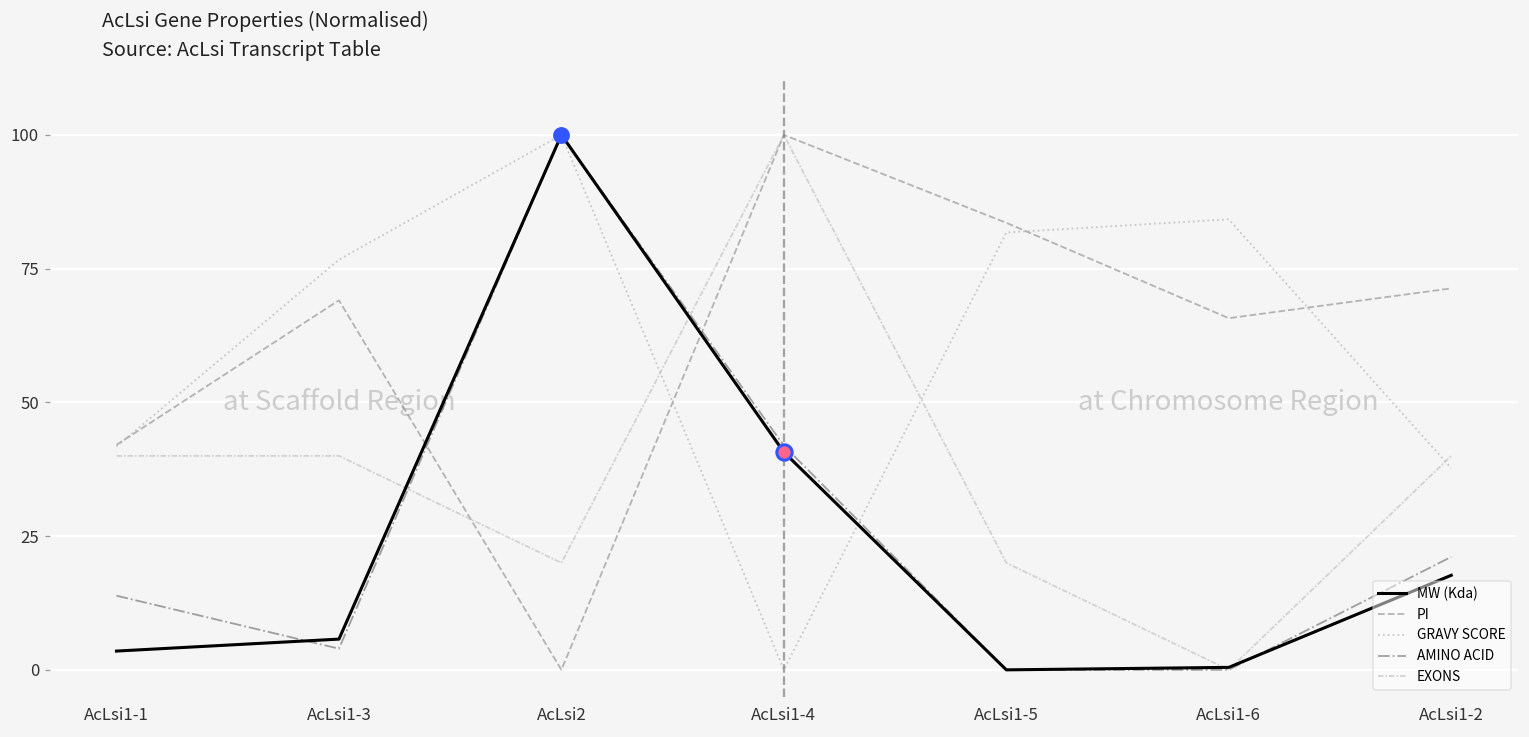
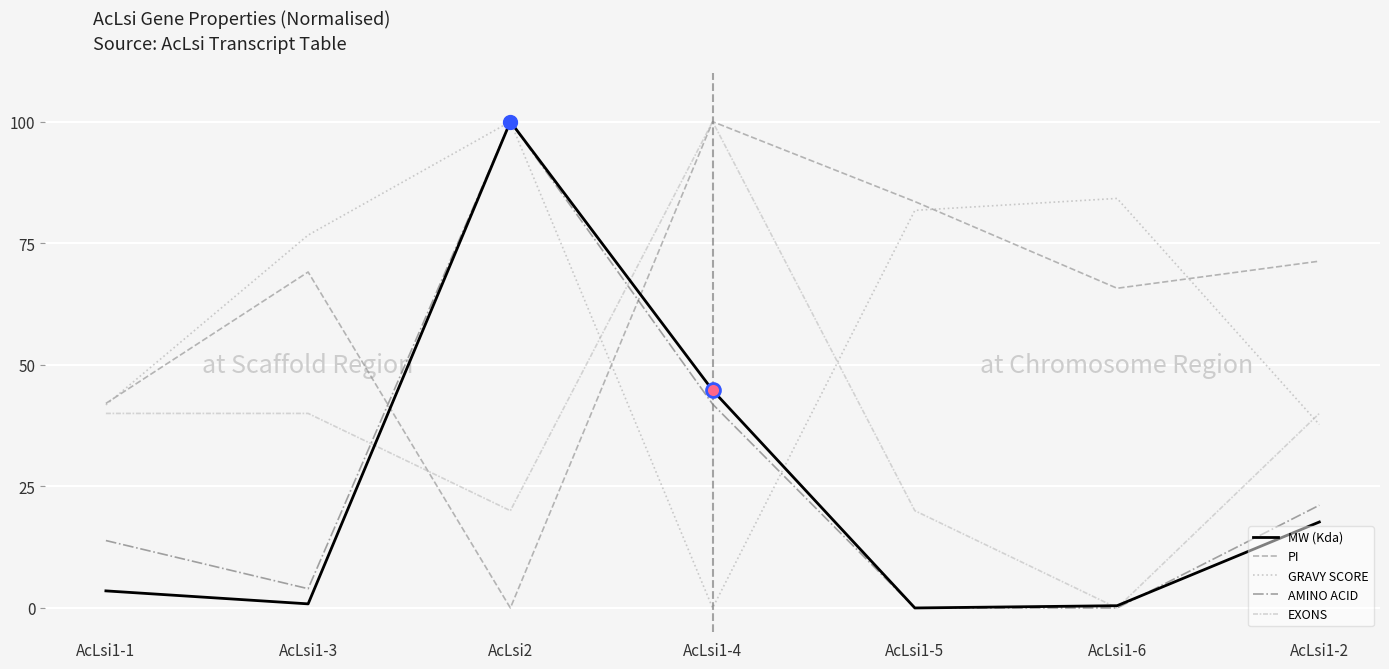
MW (Kda), AcLsi1-3: 6 -> 1
MW (Kda), AcLsi1-4: 41 -> 45
